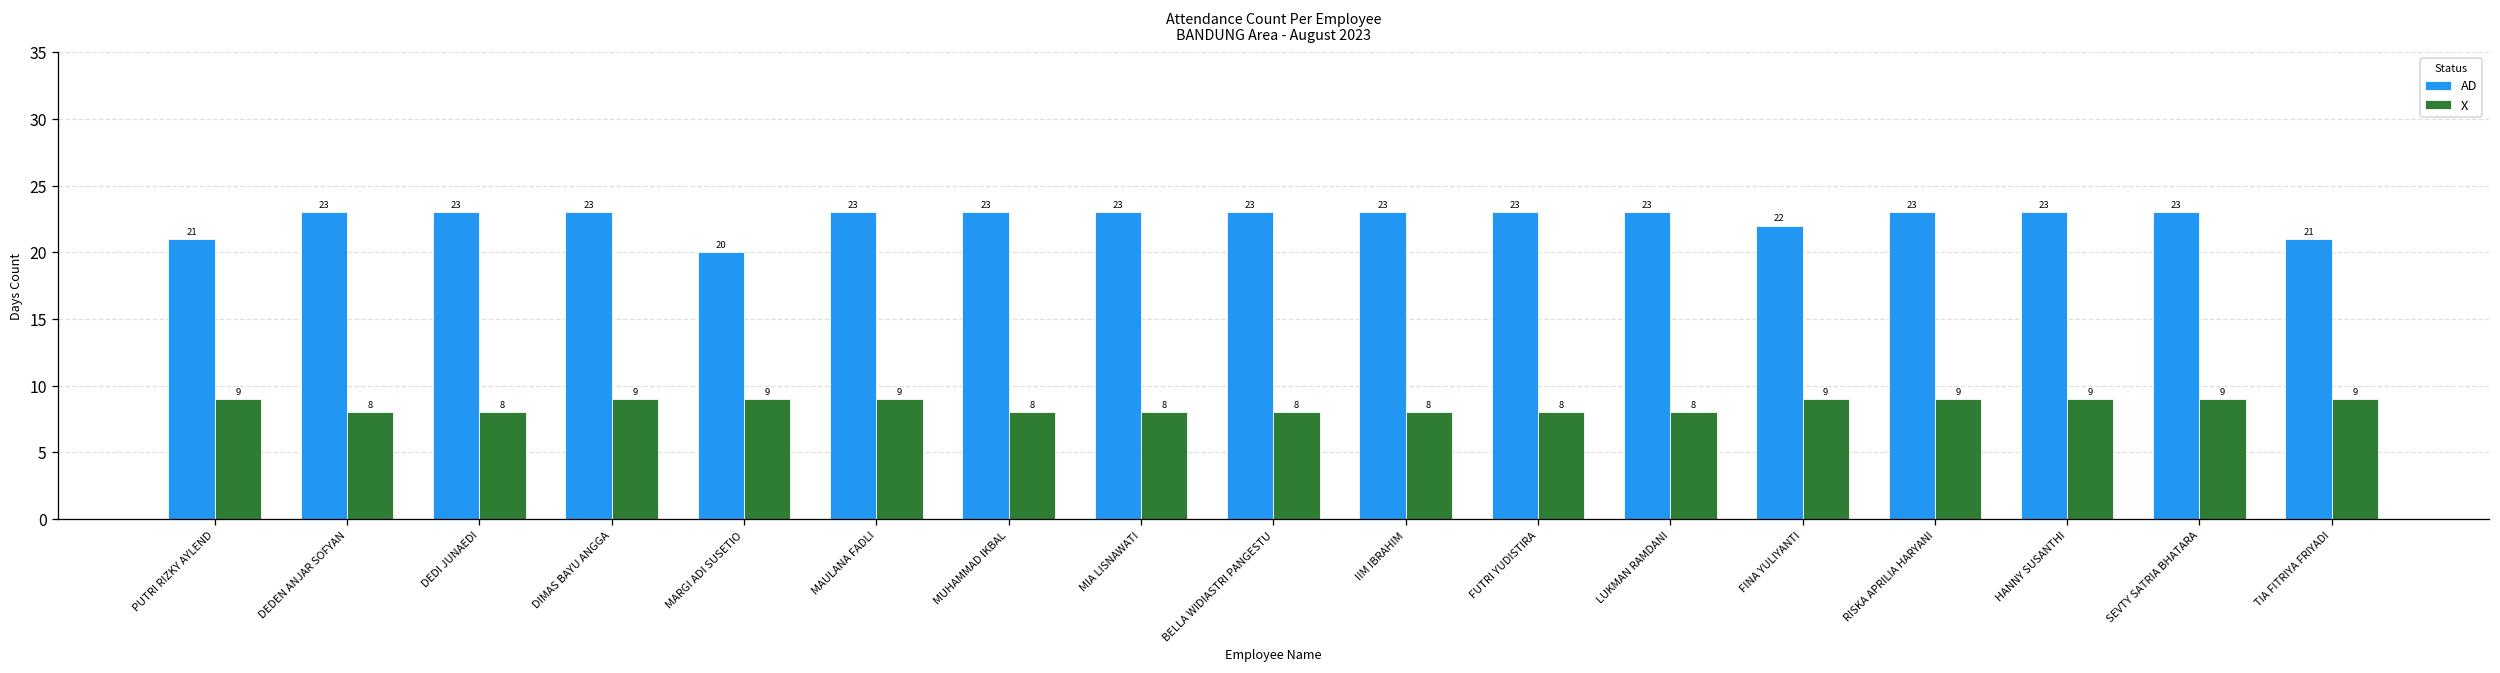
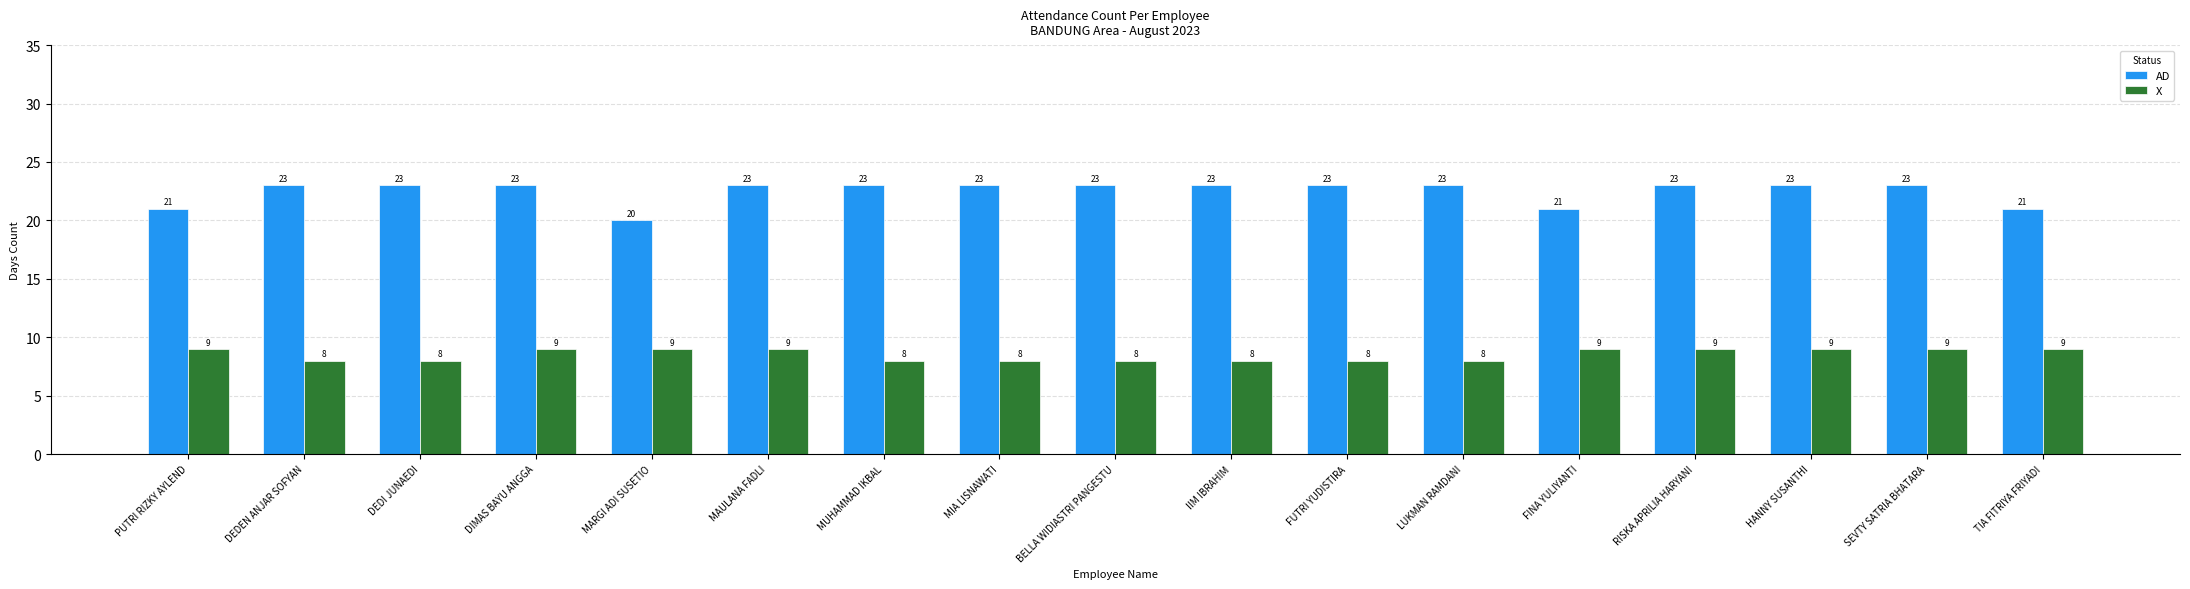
AD, FINA YULIYANTI: 22 -> 21
